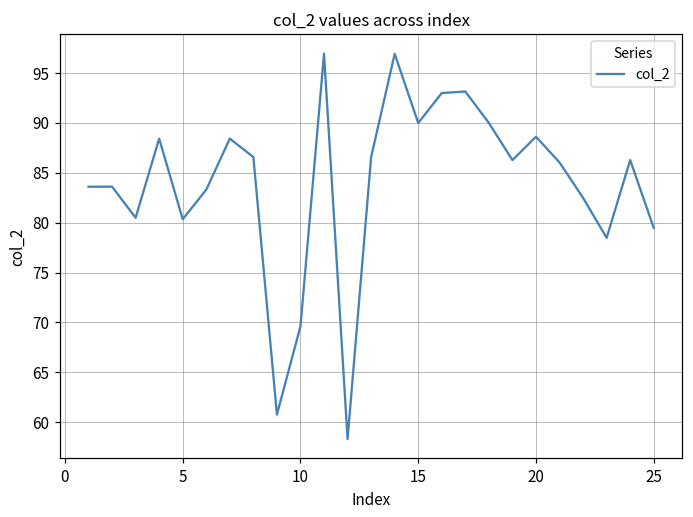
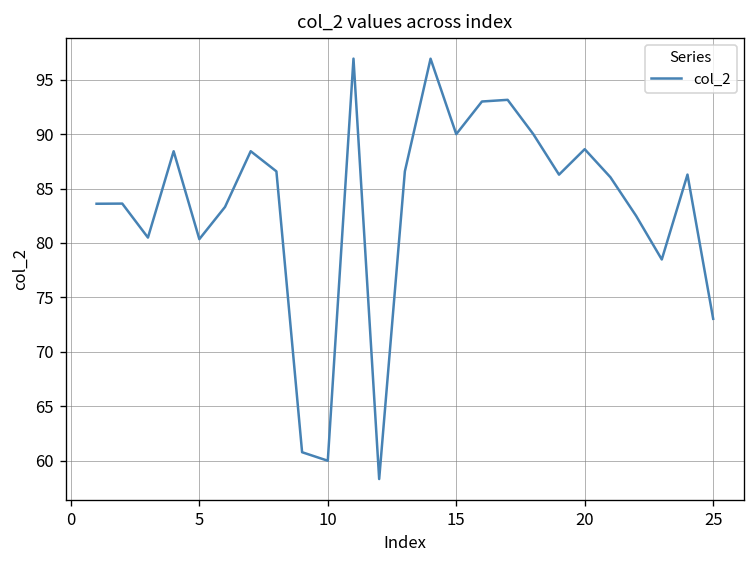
10: 70 -> 60
25: 79 -> 73
